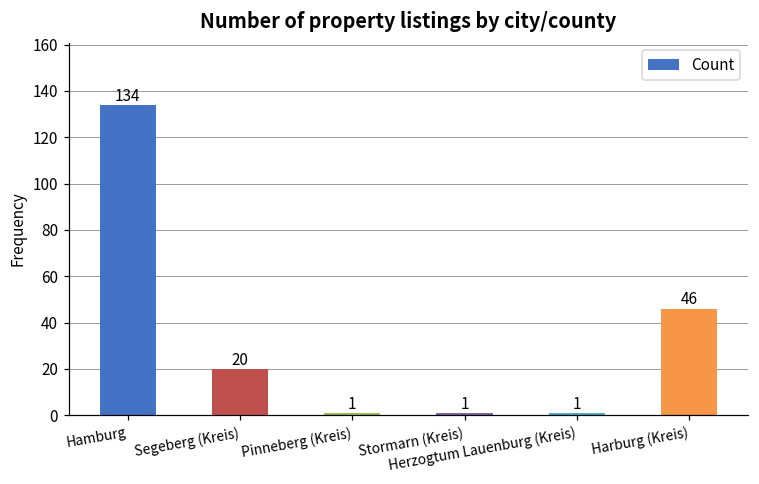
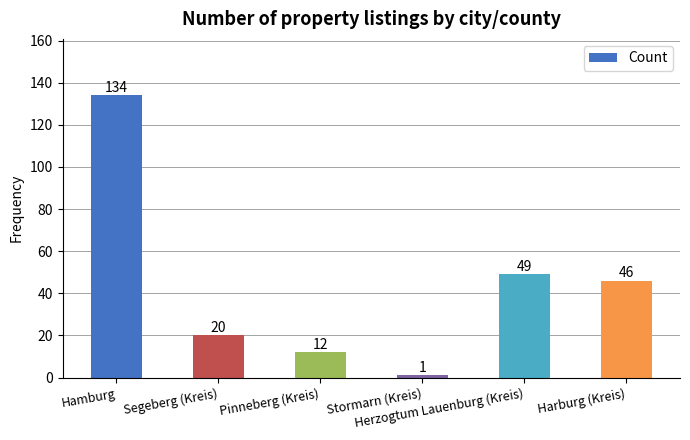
Pinneberg (Kreis): 1 -> 12
Herzogtum Lauenburg (Kreis): 1 -> 49
